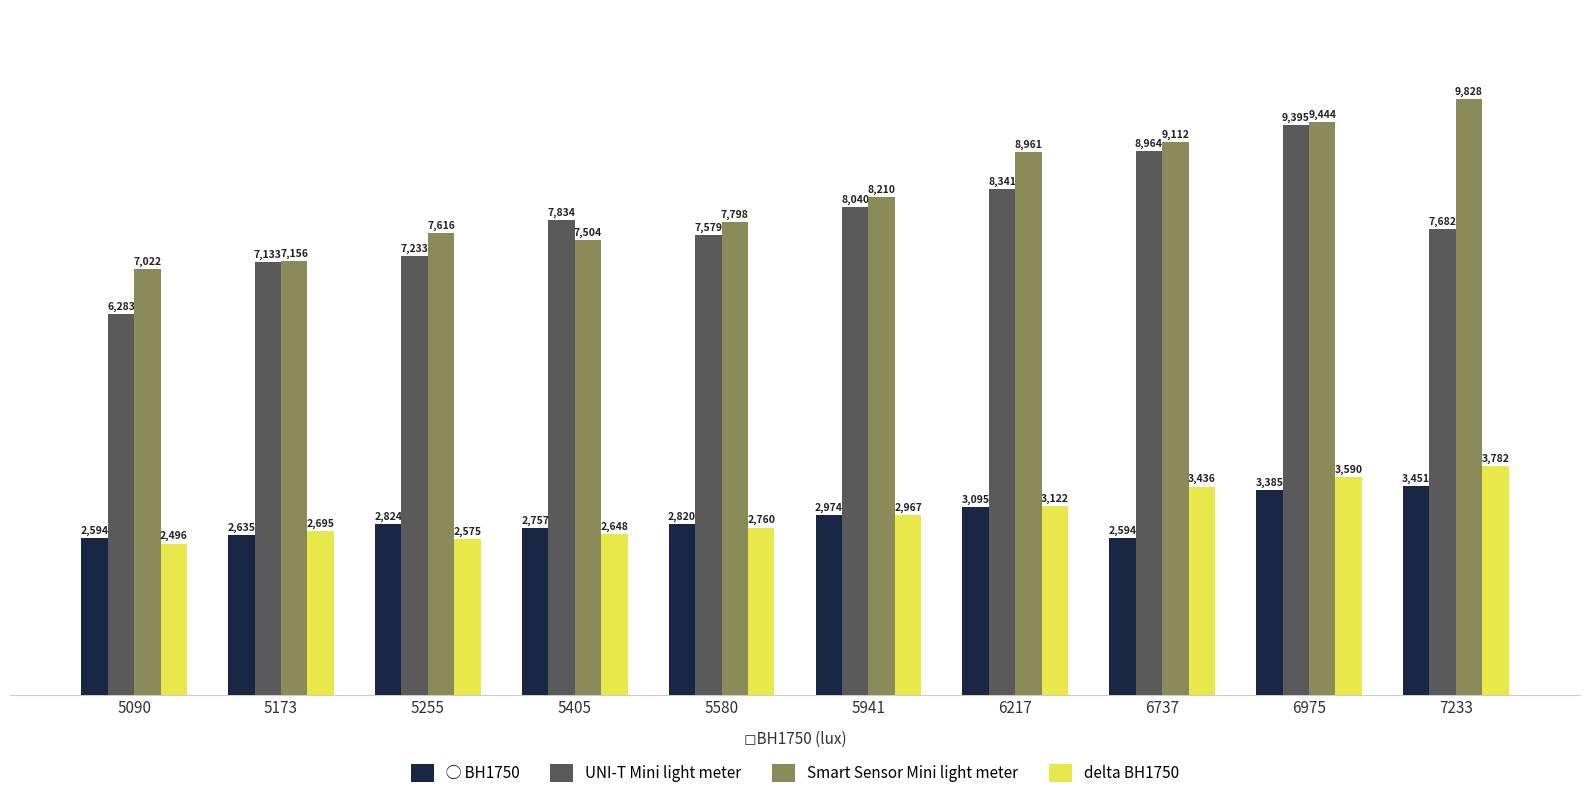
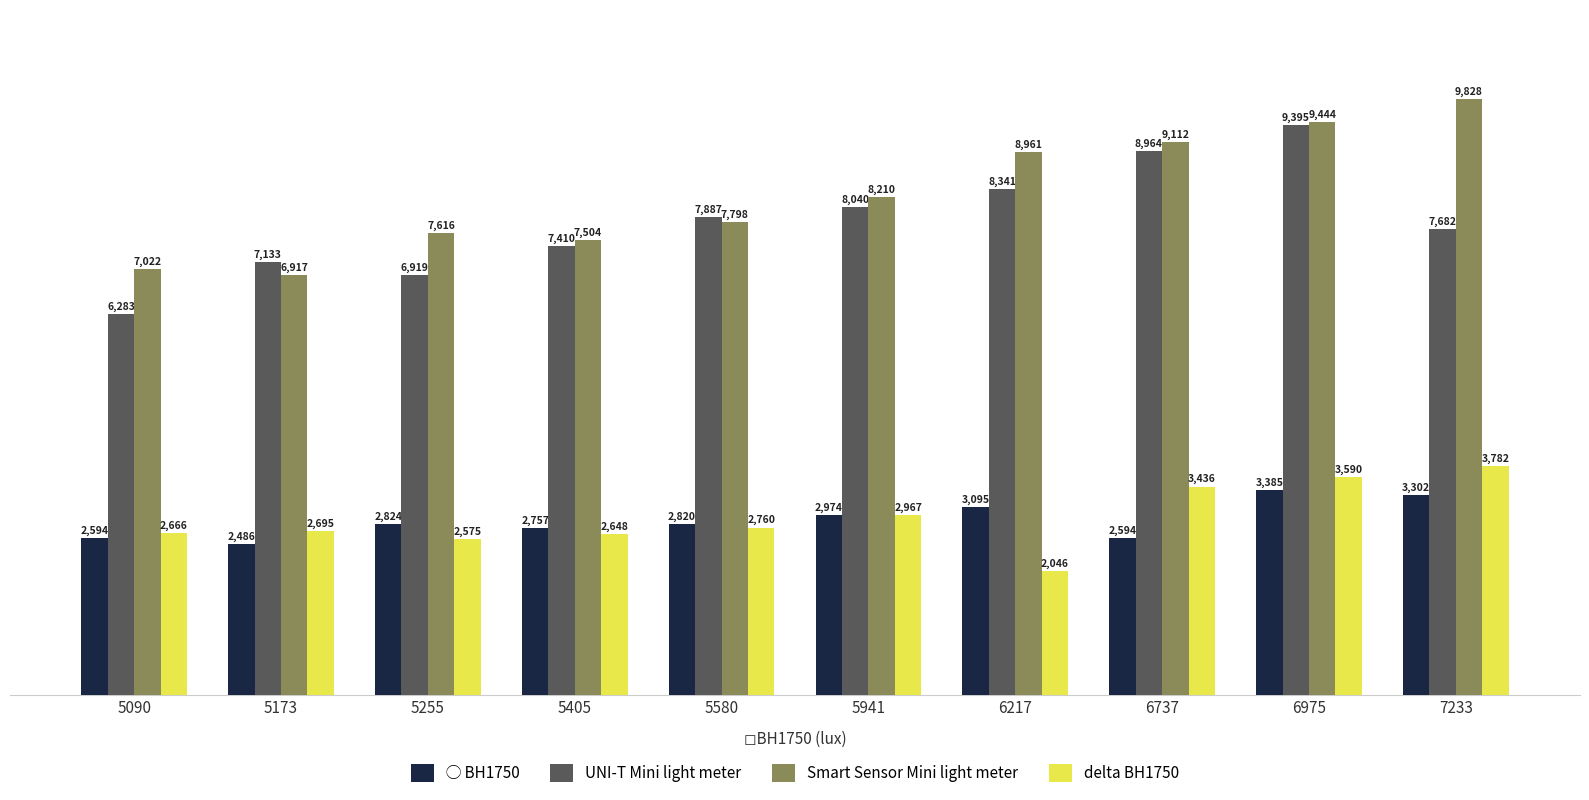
delta BH1750, 5090: 2,496 -> 2,666
◯ BH1750, 5173: 2,635 -> 2,486
Smart Sensor Mini light meter, 5173: 7,156 -> 6,917
UNI-T Mini light meter, 5255: 7,233 -> 6,919
UNI-T Mini light meter, 5405: 7,834 -> 7,410
UNI-T Mini light meter, 5580: 7,579 -> 7,887
delta BH1750, 6217: 3,122 -> 2,046
◯ BH1750, 7233: 3,451 -> 3,302
